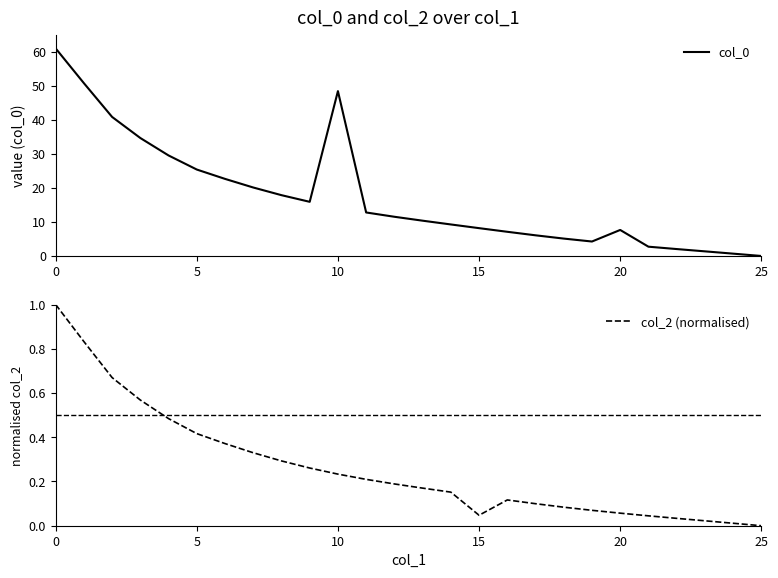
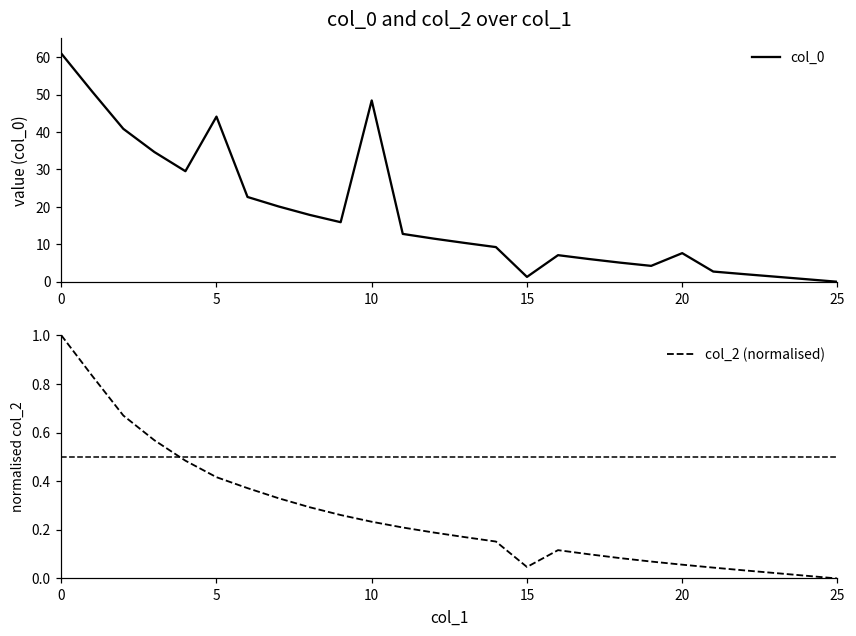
col_0 and col_2 over col_1, 5: 25 -> 44
col_0 and col_2 over col_1, 15: 8 -> 1
